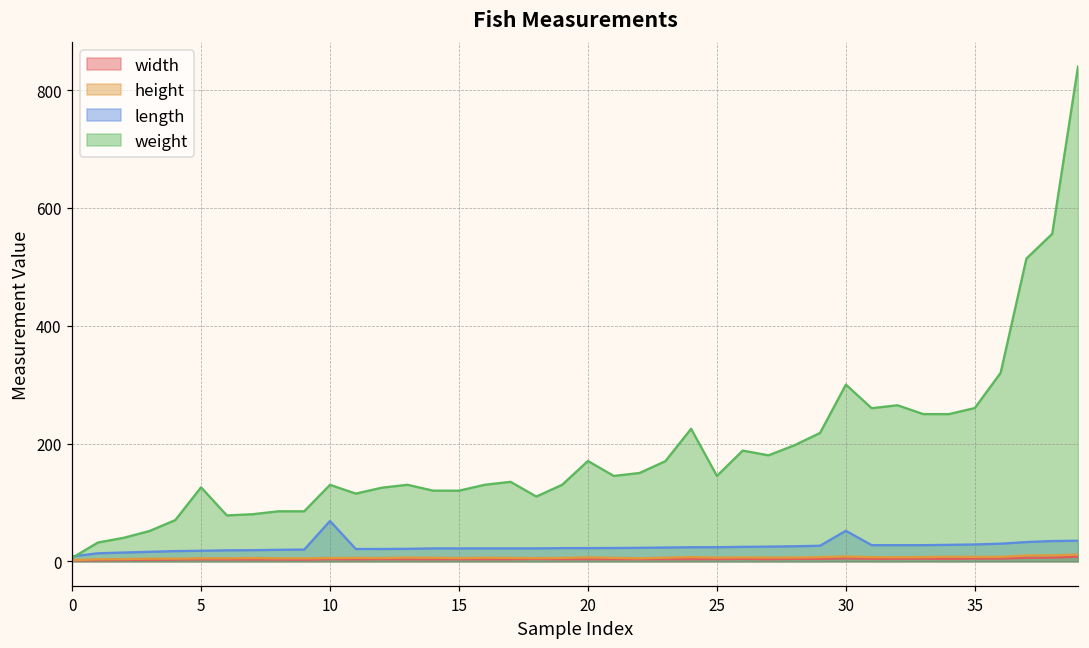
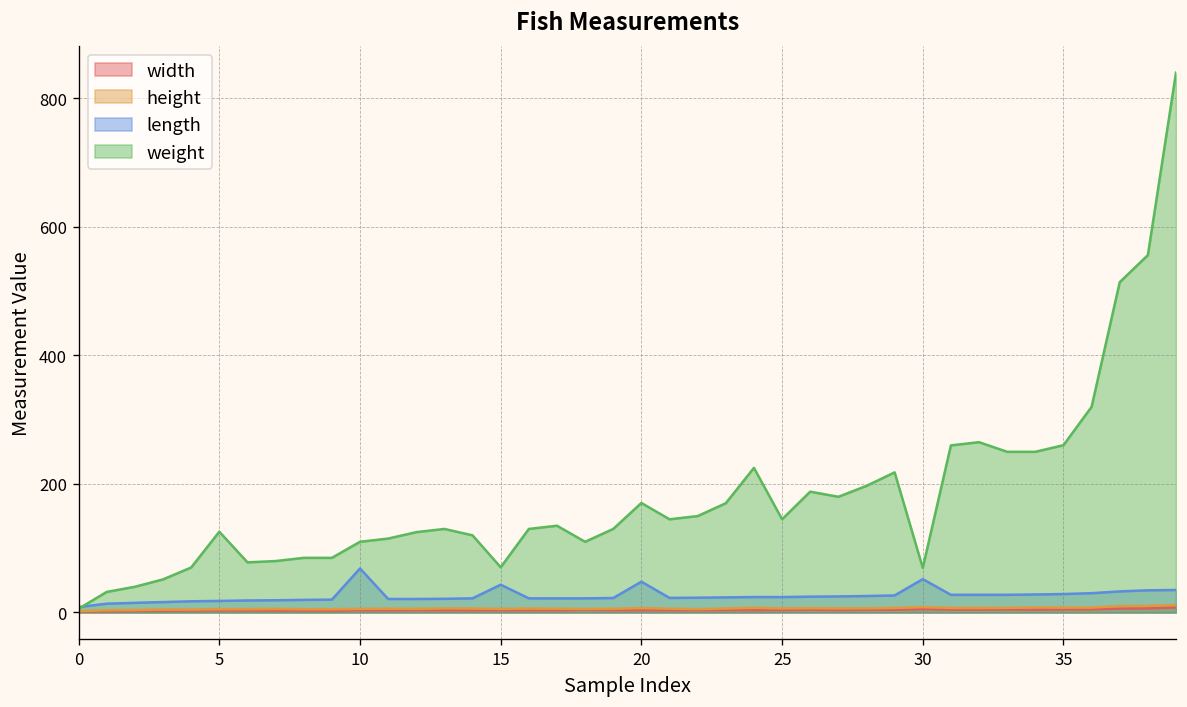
weight, 10: 130 -> 110
length, 15: 20 -> 40
weight, 15: 120 -> 70
length, 20: 20 -> 50
weight, 30: 300 -> 70
